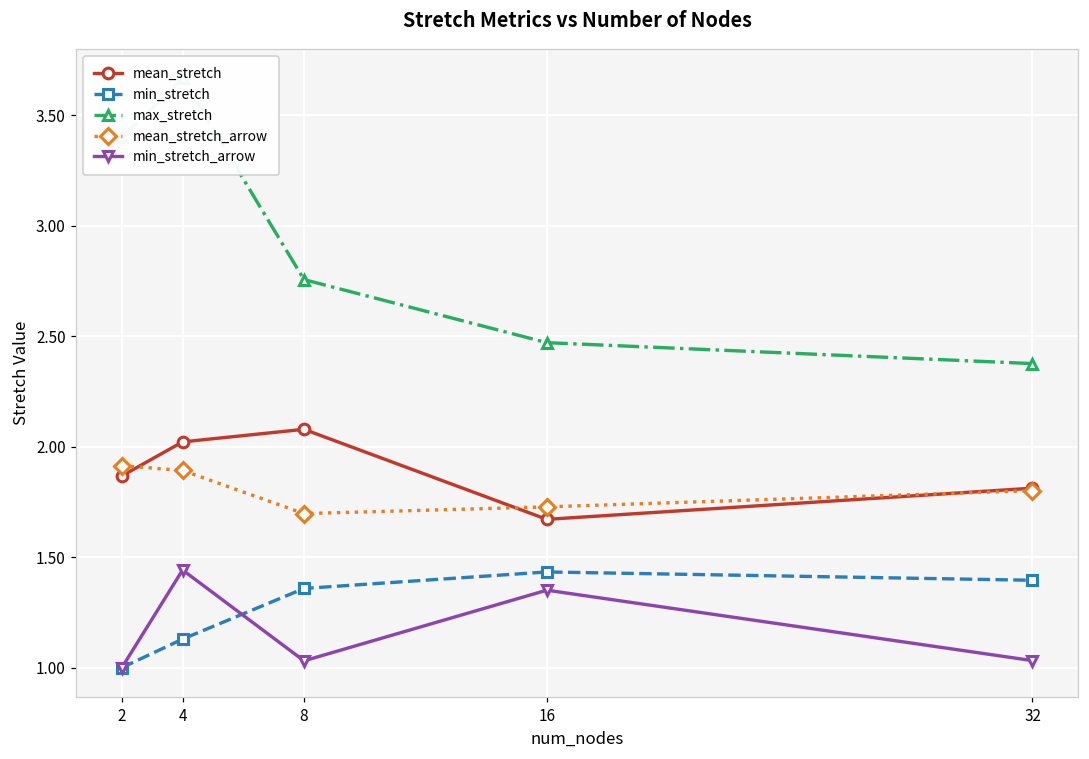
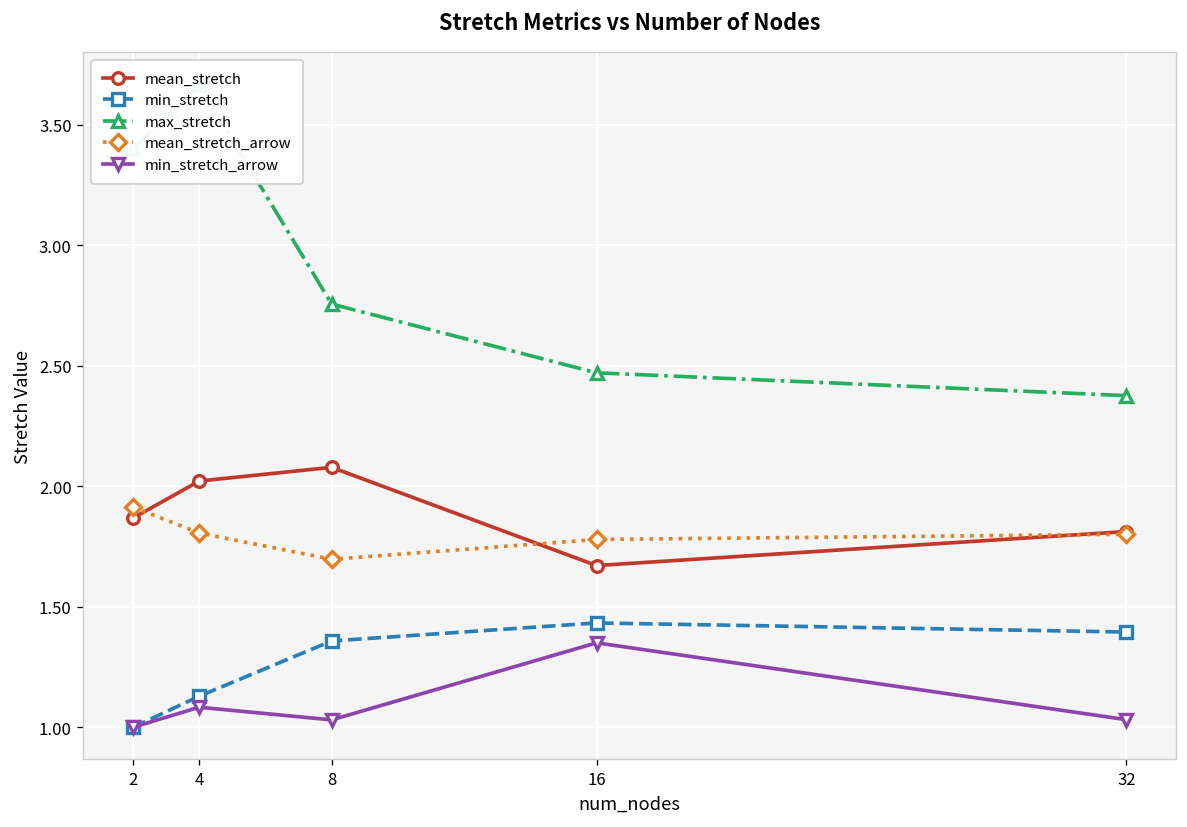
mean_stretch_arrow, 4: 1.89 -> 1.81
min_stretch_arrow, 4: 1.44 -> 1.08
mean_stretch_arrow, 16: 1.73 -> 1.78
